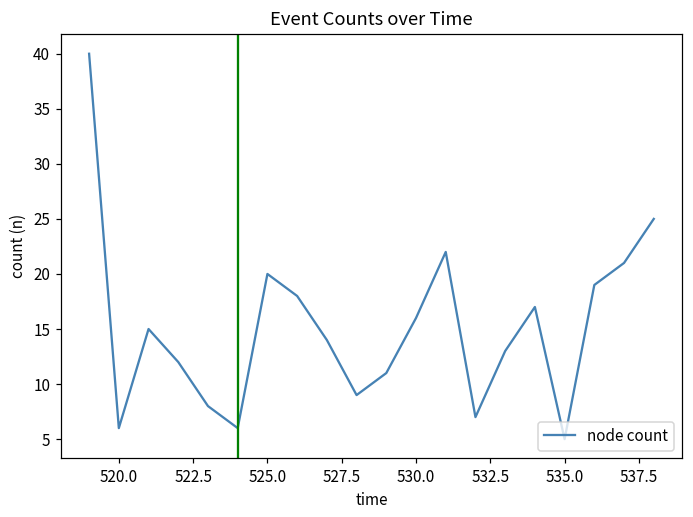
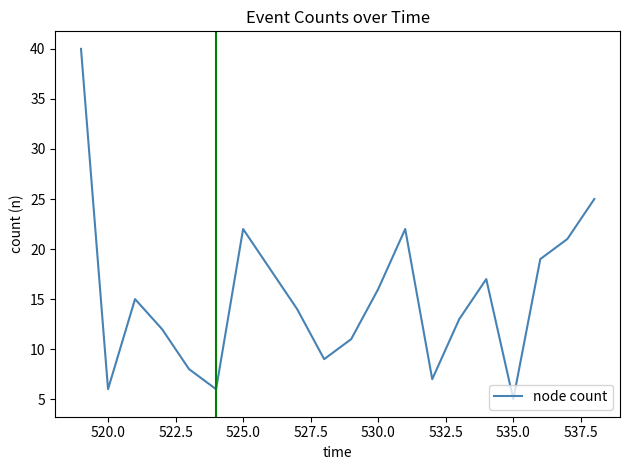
525.0: 20 -> 22
